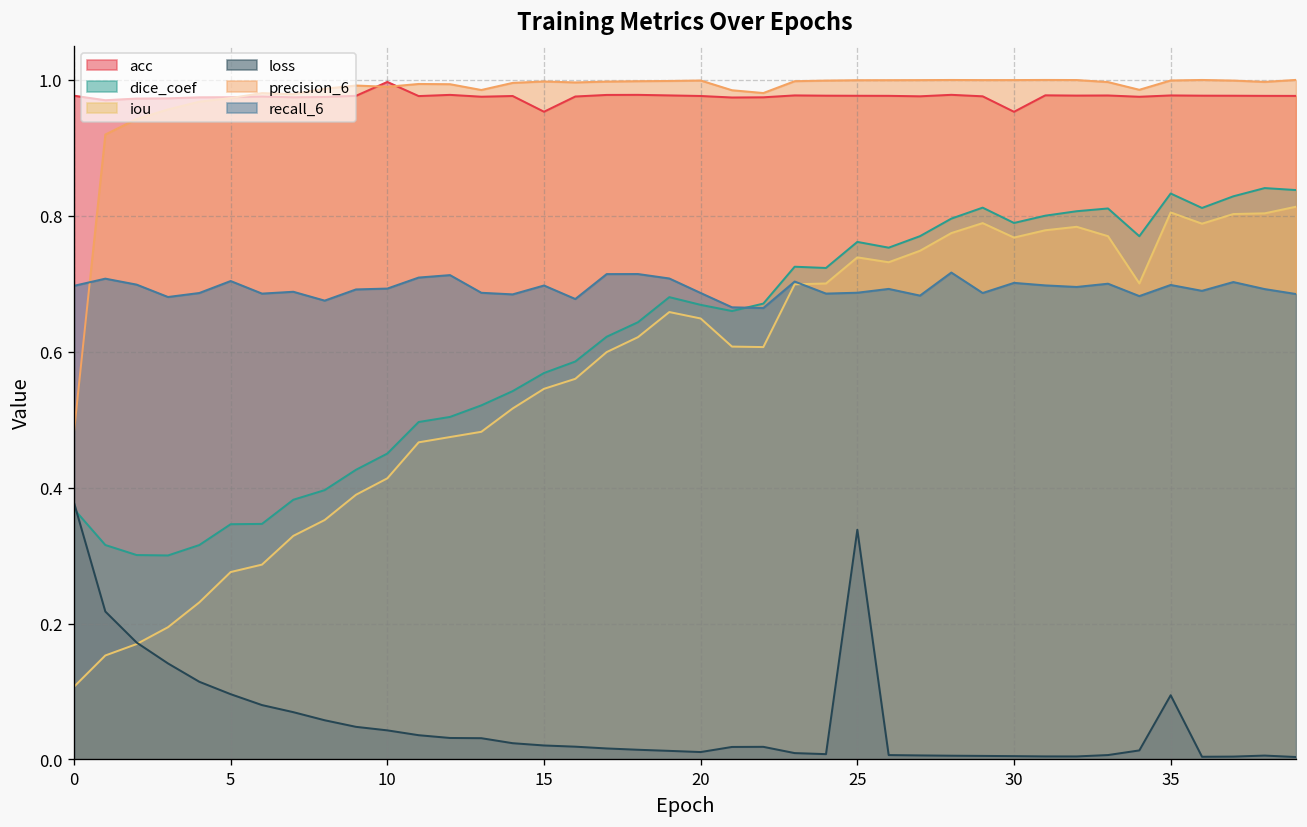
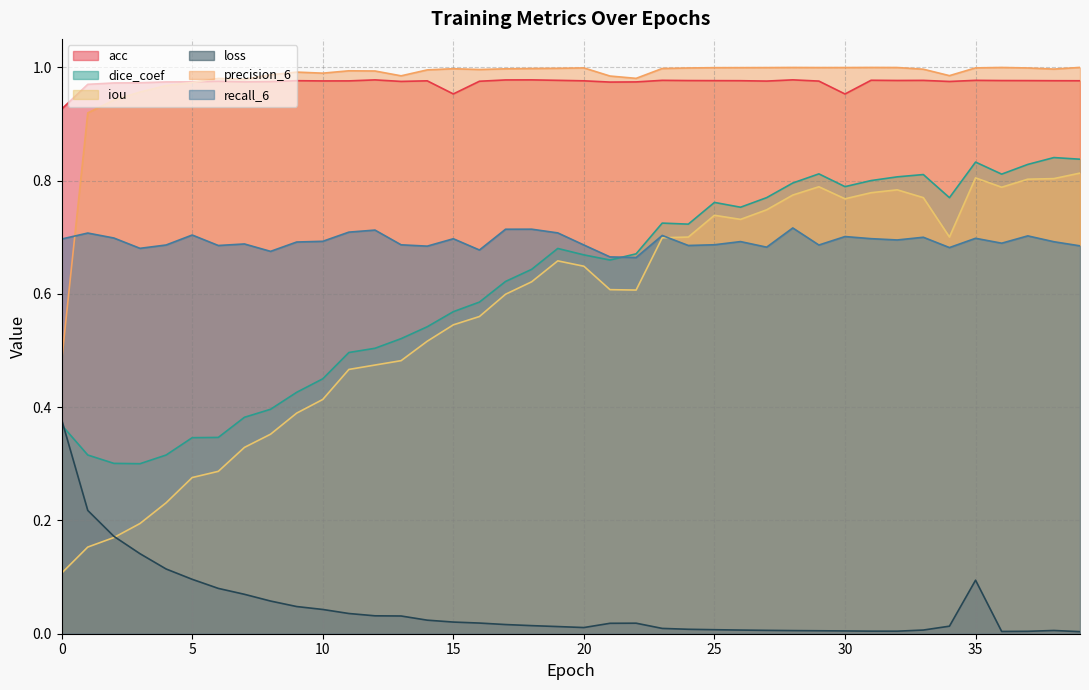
acc, 0: 0.98 -> 0.93
acc, 10: 1.00 -> 0.98
loss, 25: 0.34 -> 0.01
